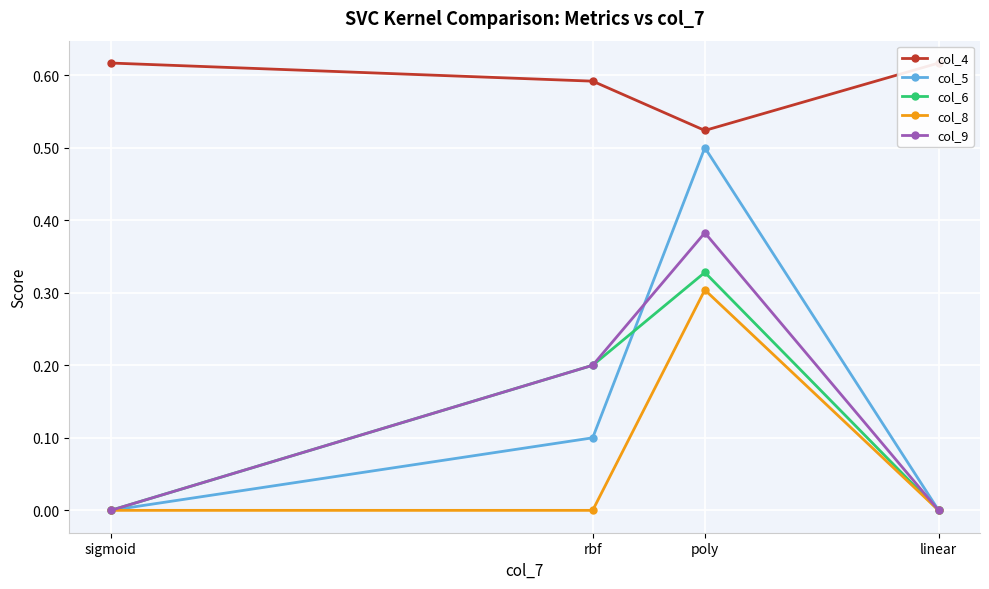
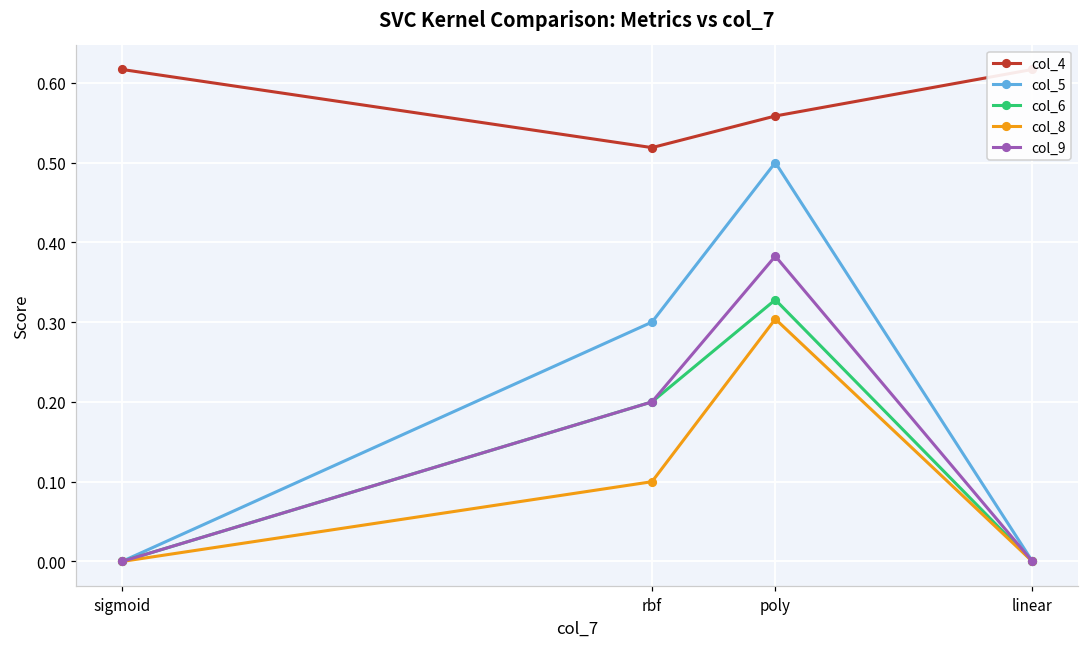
col_4, rbf: 0.59 -> 0.52
col_5, rbf: 0.1 -> 0.3
col_8, rbf: 0.0 -> 0.1
col_4, poly: 0.52 -> 0.56
